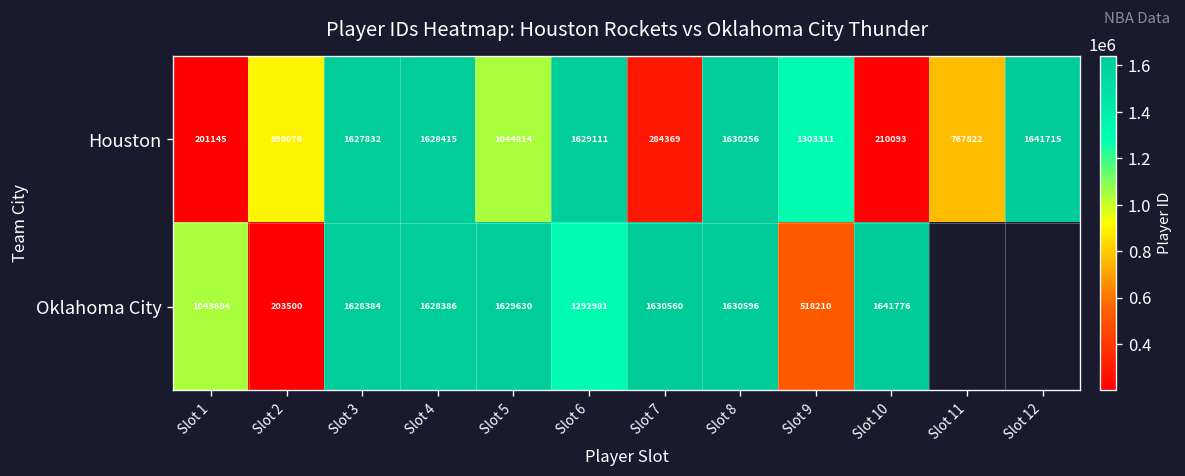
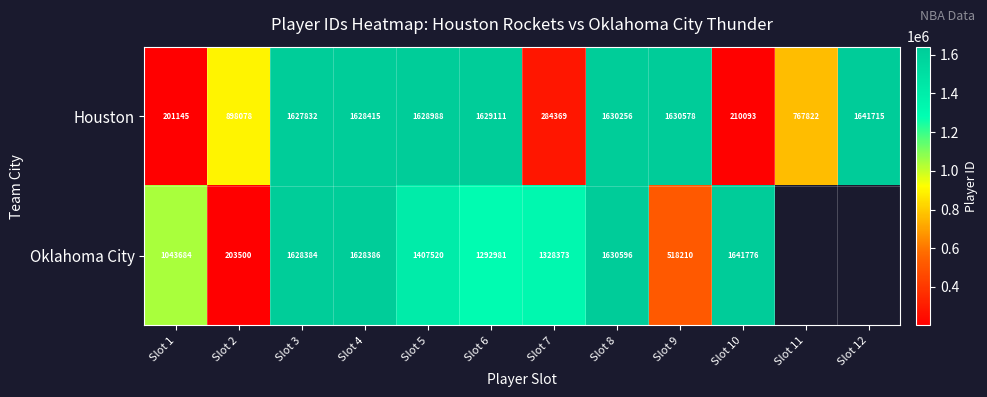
Houston, Slot 5: 1044814 -> 1628988
Houston, Slot 9: 1303311 -> 1630578
Oklahoma City, Slot 5: 1629630 -> 1407520
Oklahoma City, Slot 7: 1630560 -> 1328373
